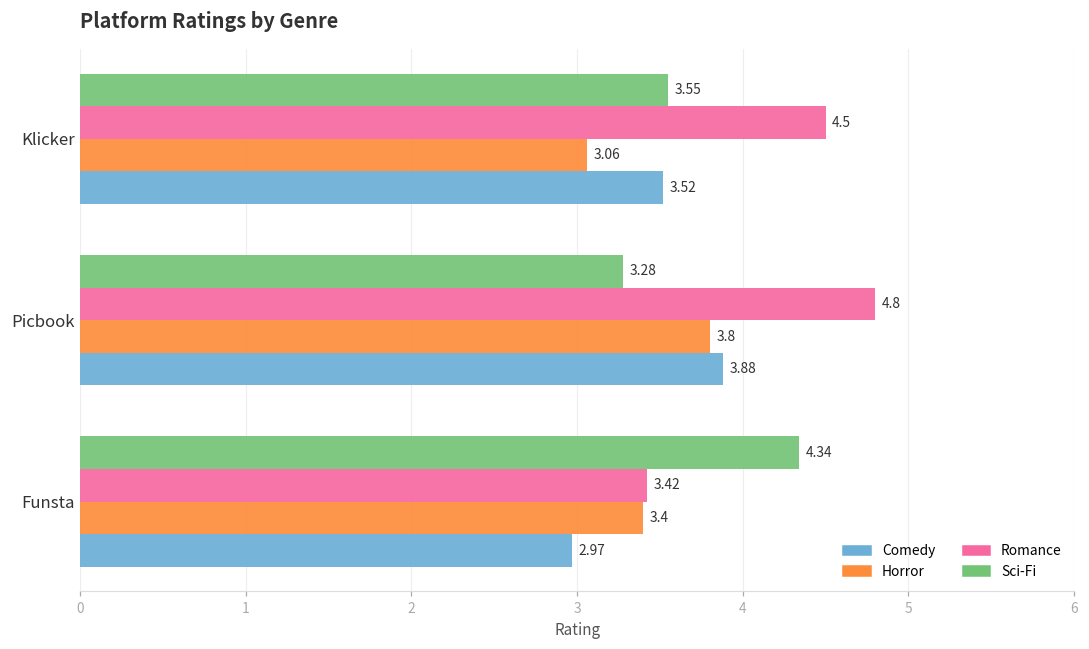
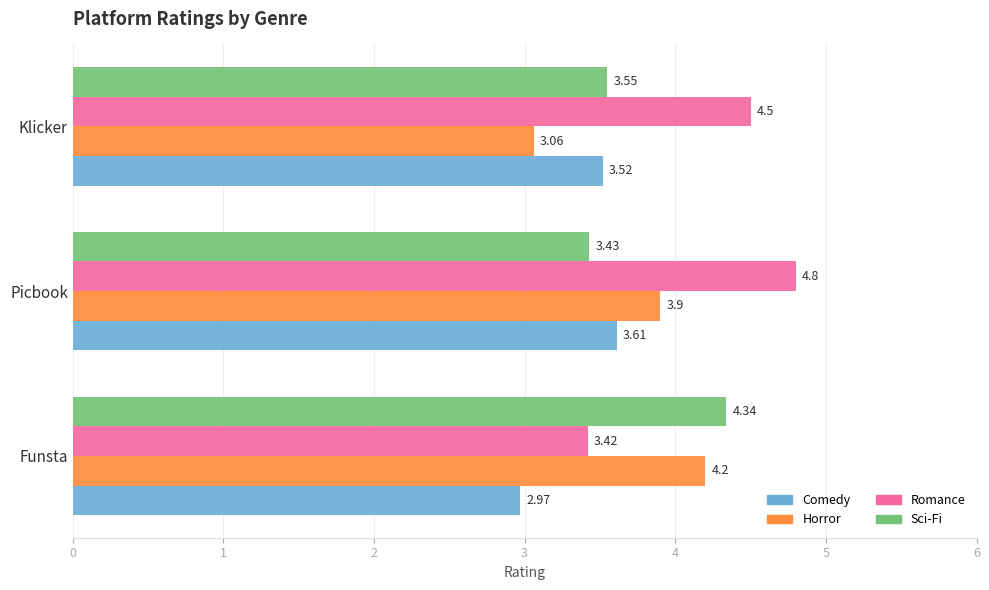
Sci-Fi, Picbook: 3.28 -> 3.43
Horror, Picbook: 3.8 -> 3.9
Comedy, Picbook: 3.88 -> 3.61
Horror, Funsta: 3.4 -> 4.2
